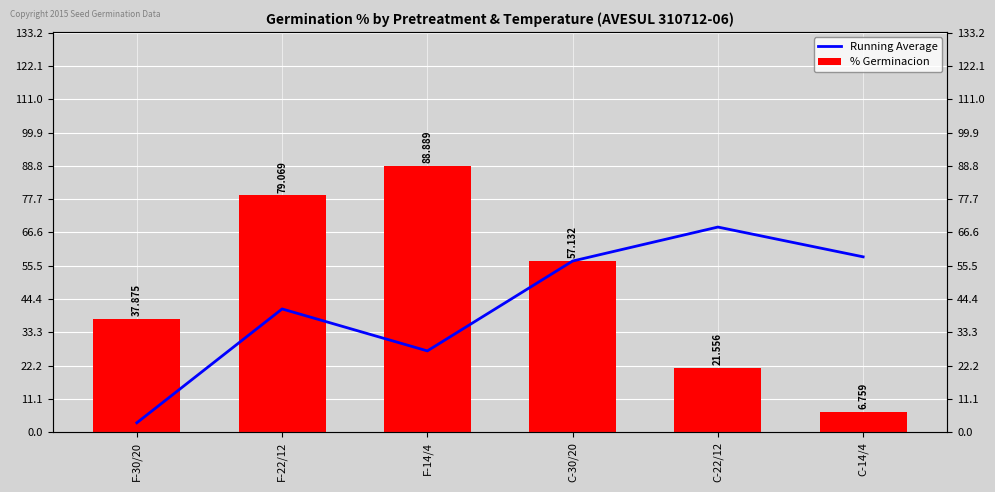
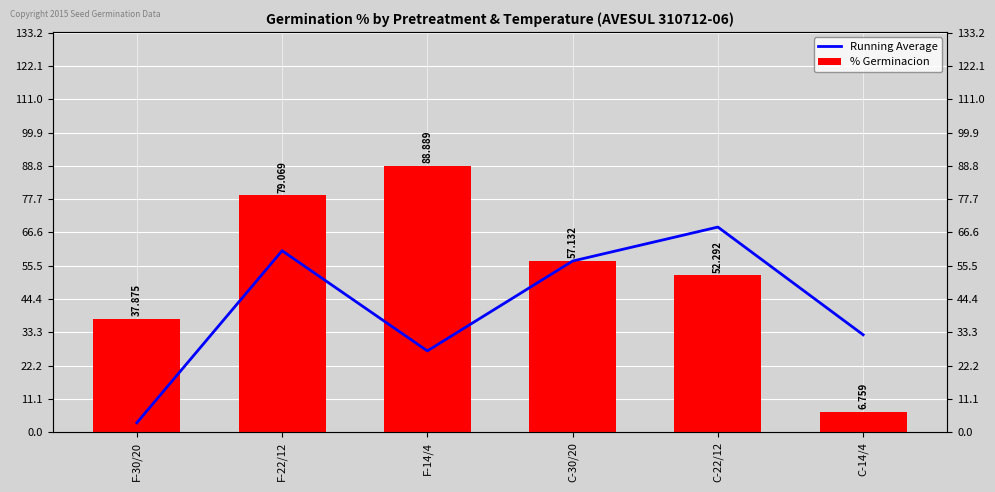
Running Average, F-22/12: 41 -> 61
% Germinacion, C-22/12: 21.556 -> 52.292
Running Average, C-14/4: 58 -> 32
